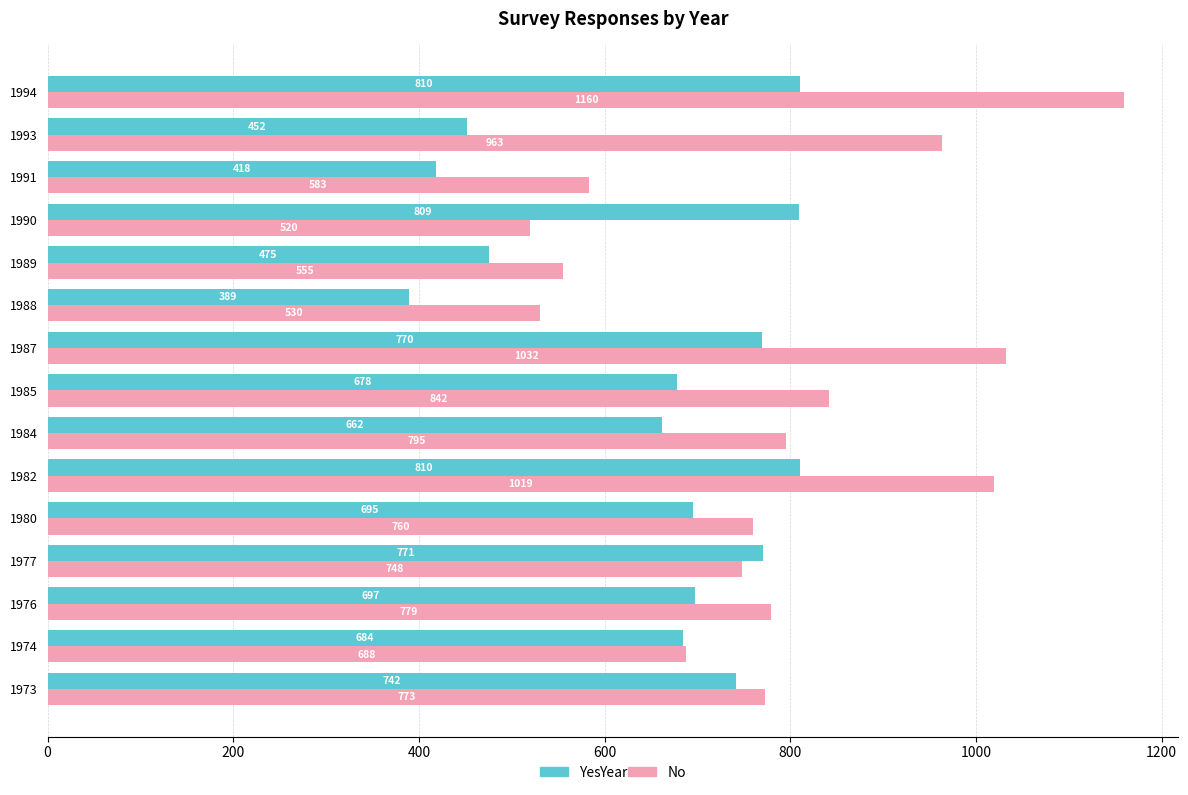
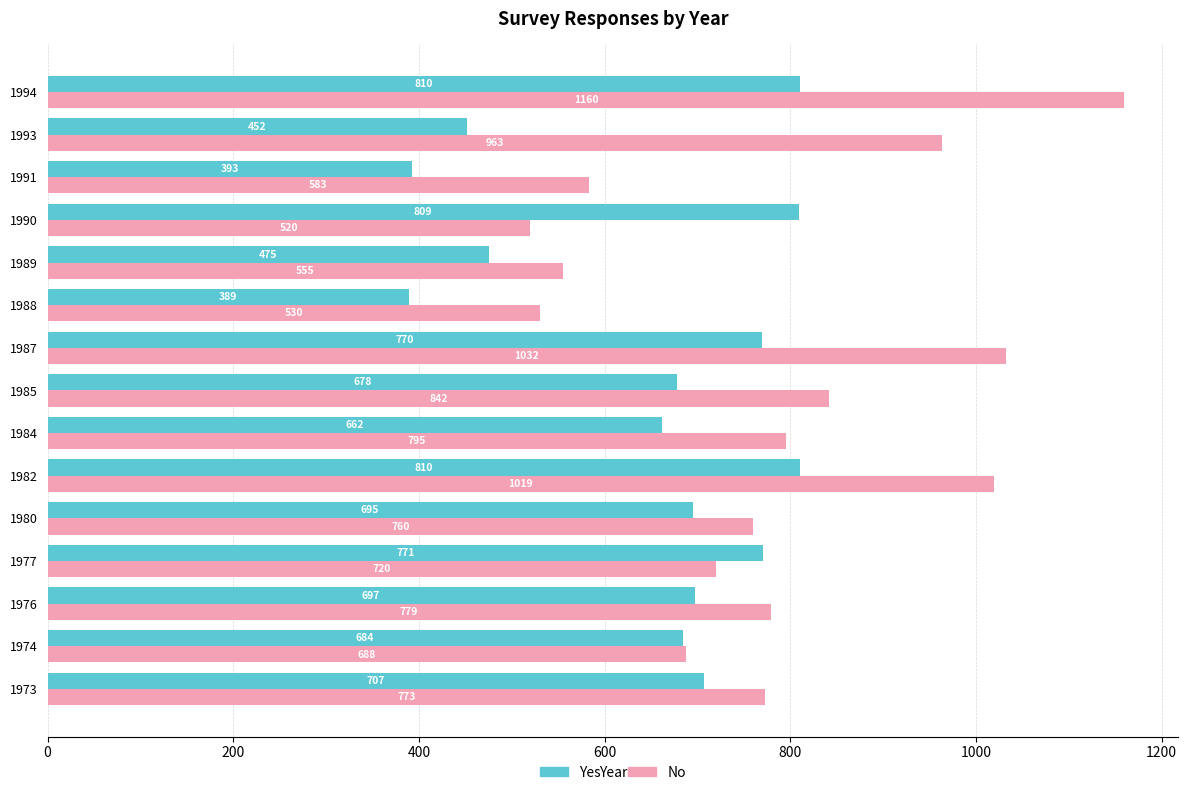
Yes, 1991: 418 -> 393
No, 1977: 748 -> 720
Yes, 1973: 742 -> 707
